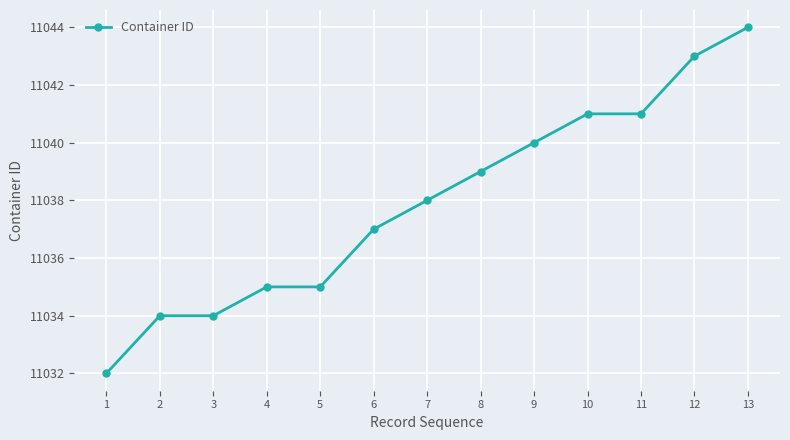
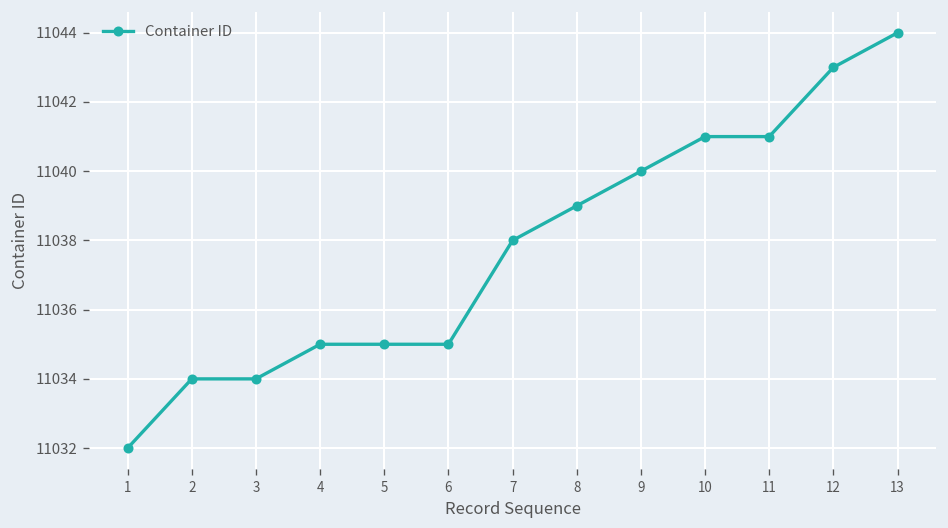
6: 11037 -> 11035
